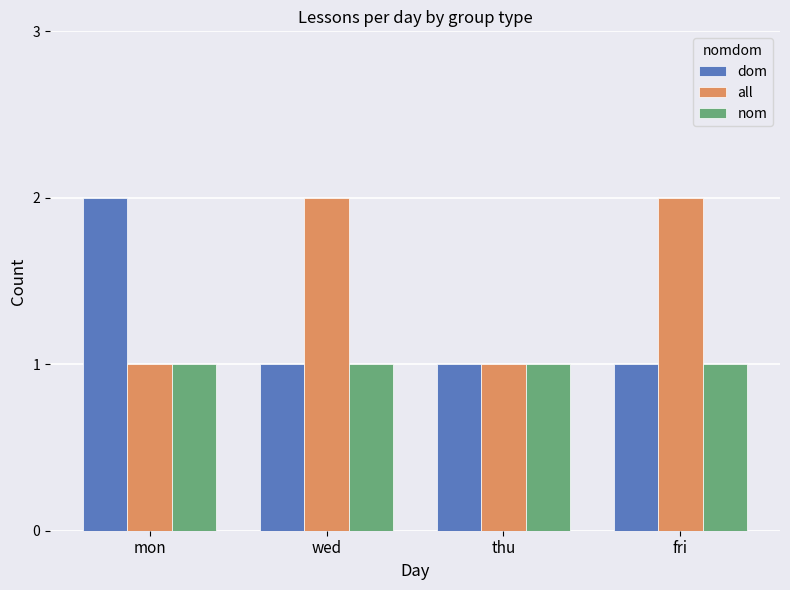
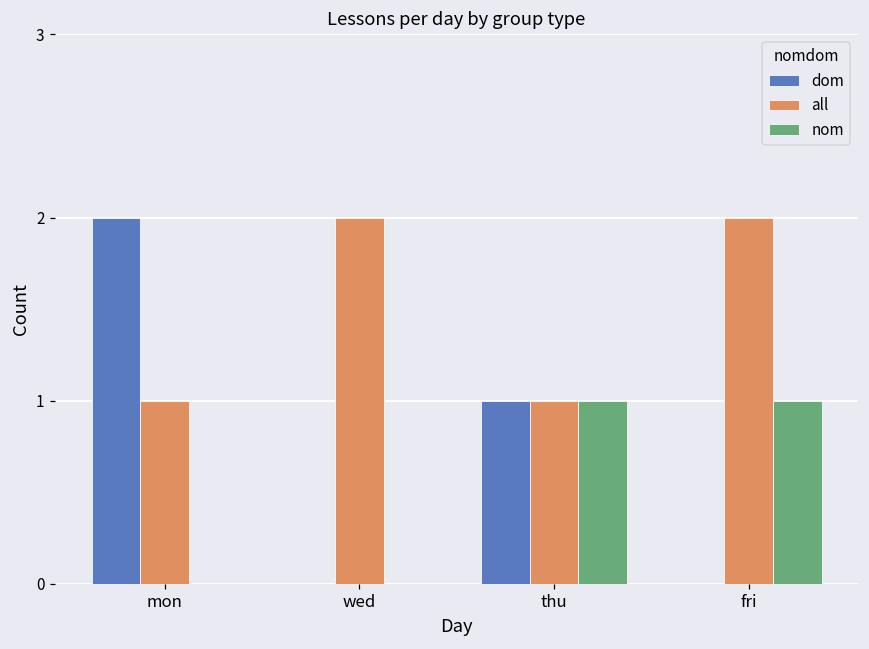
nom, mon: 1 -> 0
dom, wed: 1 -> 0
nom, wed: 1 -> 0
dom, fri: 1 -> 0
